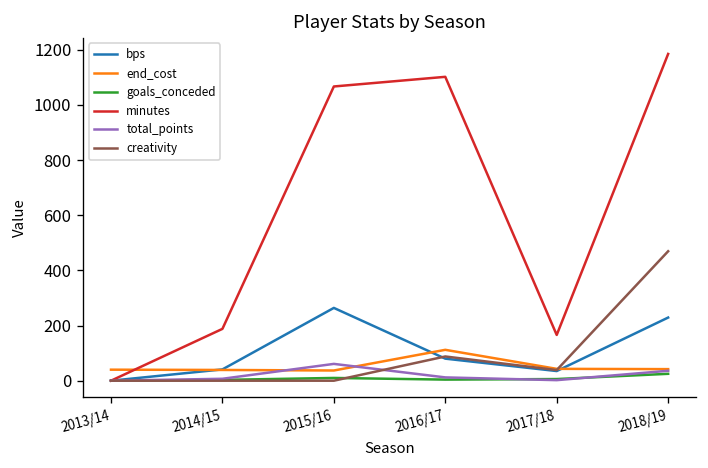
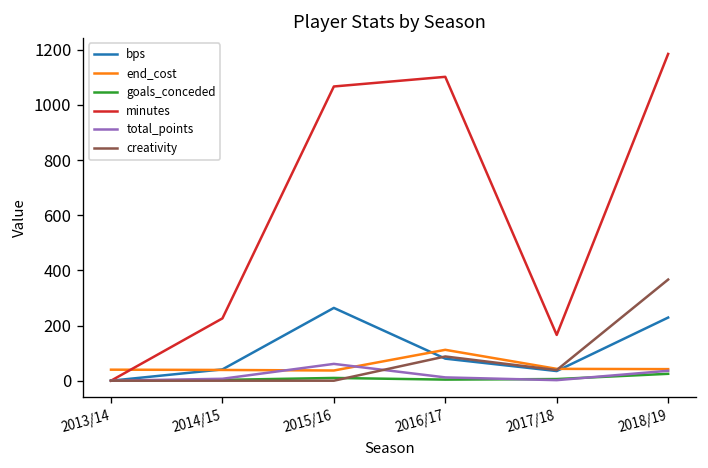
minutes, 2014/15: 190 -> 230
creativity, 2018/19: 470 -> 370
